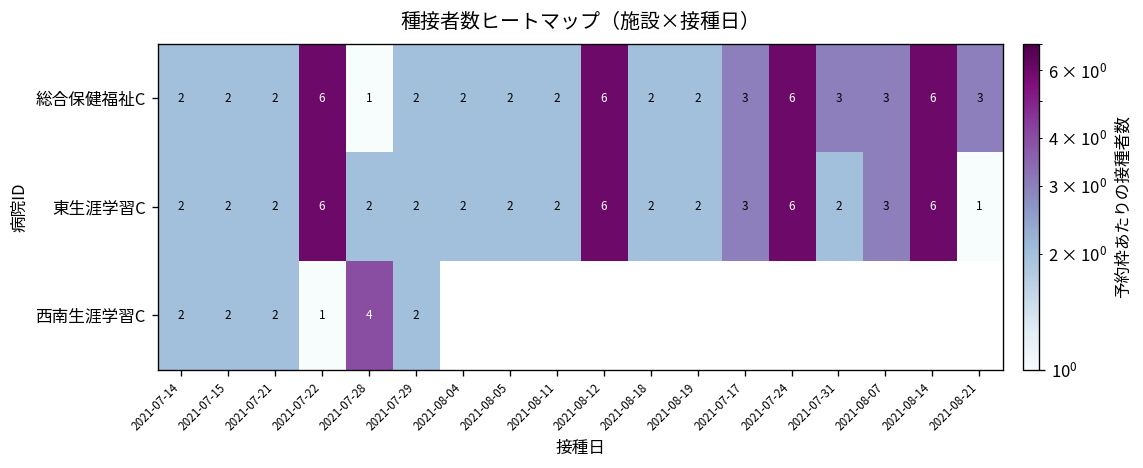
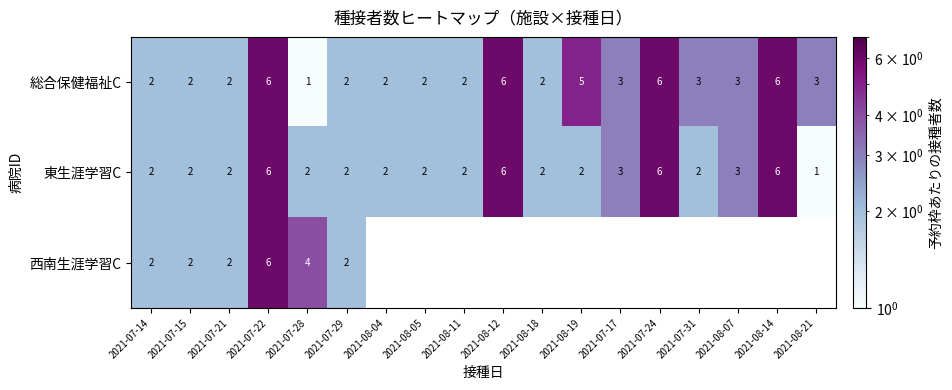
総合保健福祉C, 2021-08-19: 2 -> 5
西南生涯学習C, 2021-07-22: 1 -> 6
